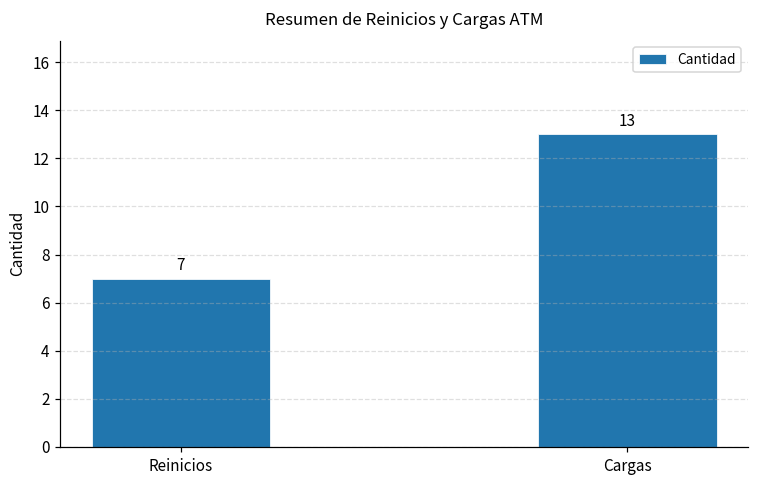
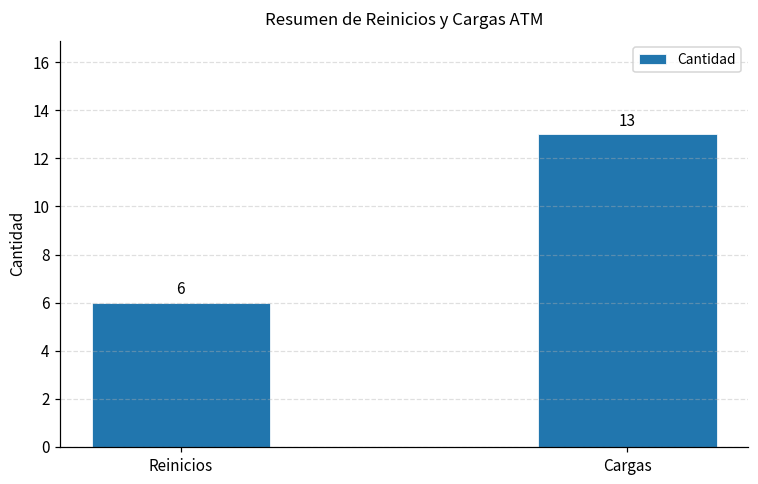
Reinicios: 7 -> 6
